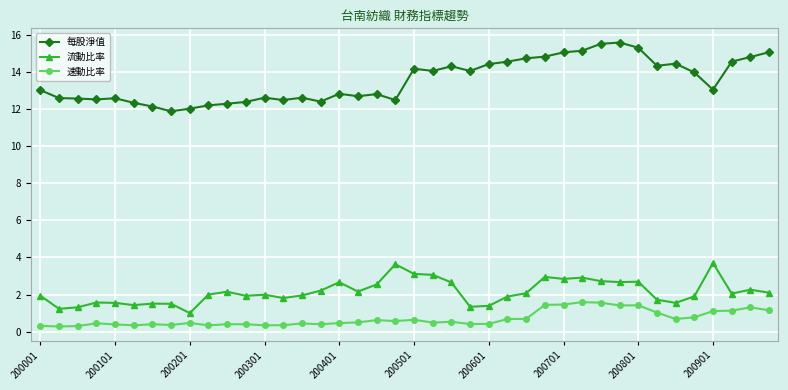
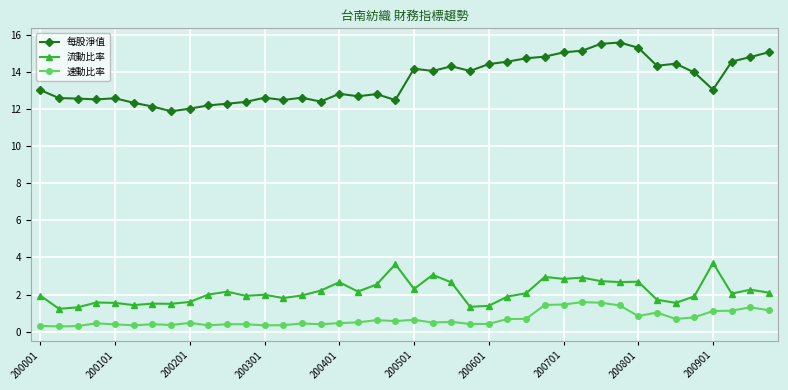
流動比率, 200201: 1.0 -> 1.6
流動比率, 200501: 3.1 -> 2.3
速動比率, 200801: 1.4 -> 0.8
